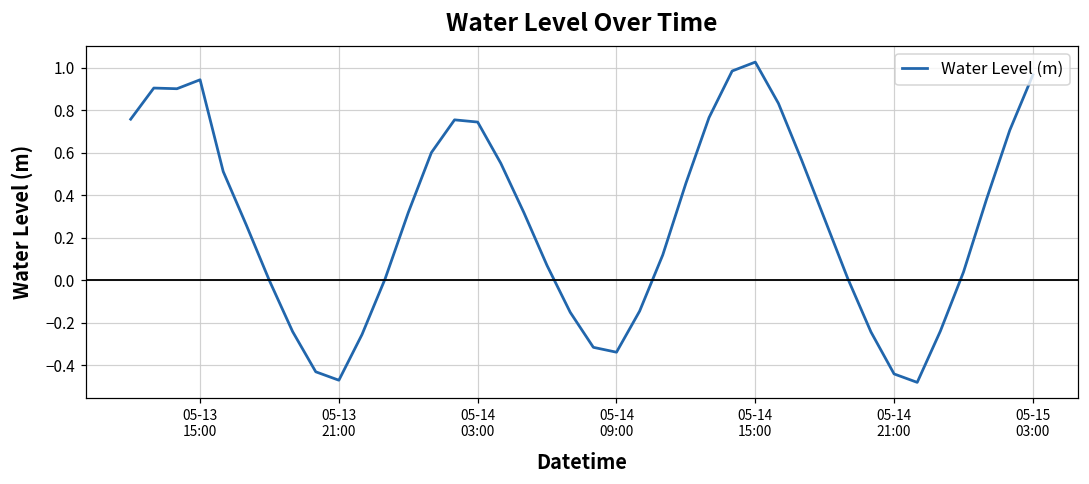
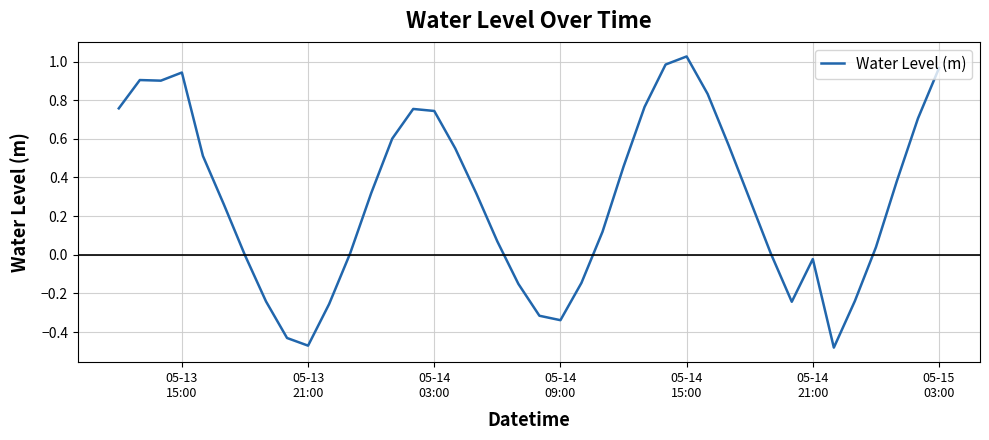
05-14 21:00: -0.44 -> -0.02
